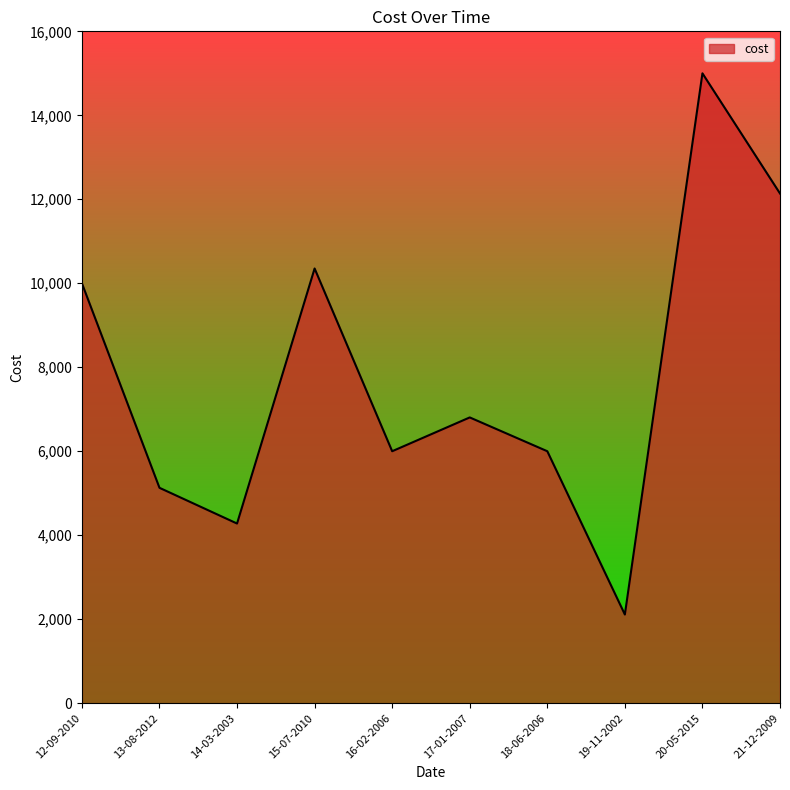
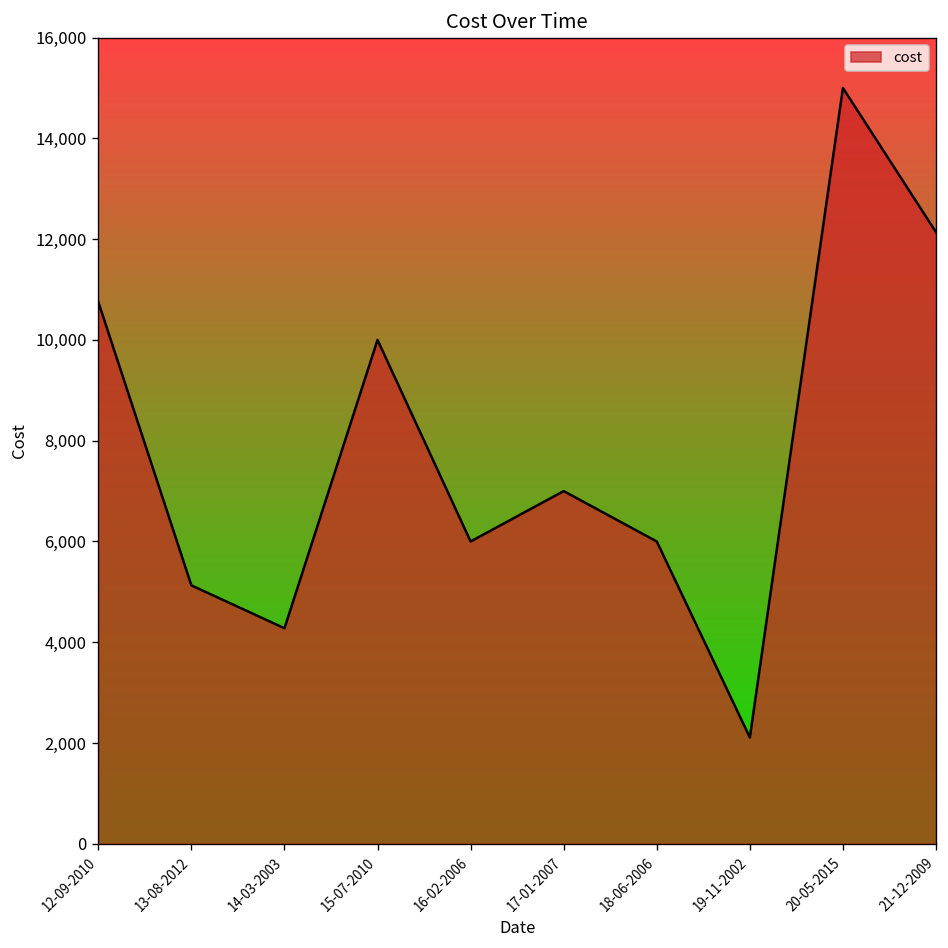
12-09-2010: 10,000 -> 10,800
15-07-2010: 10,400 -> 10,000
17-01-2007: 6,800 -> 7,000
